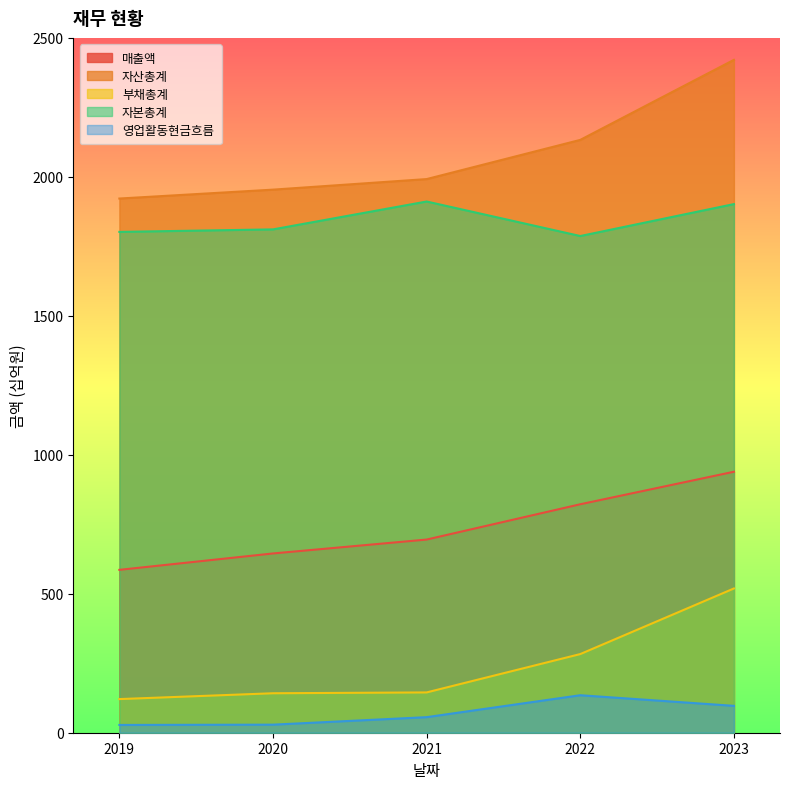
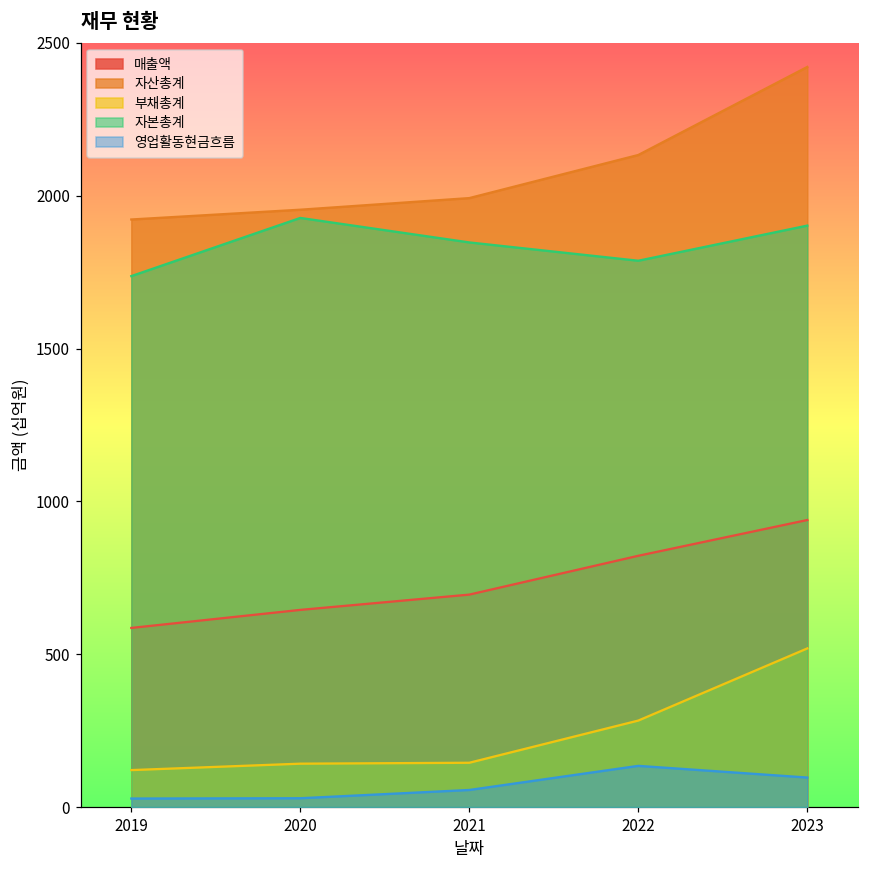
자본총계, 2019: 1800 -> 1740
자본총계, 2020: 1810 -> 1930
자본총계, 2021: 1910 -> 1850
